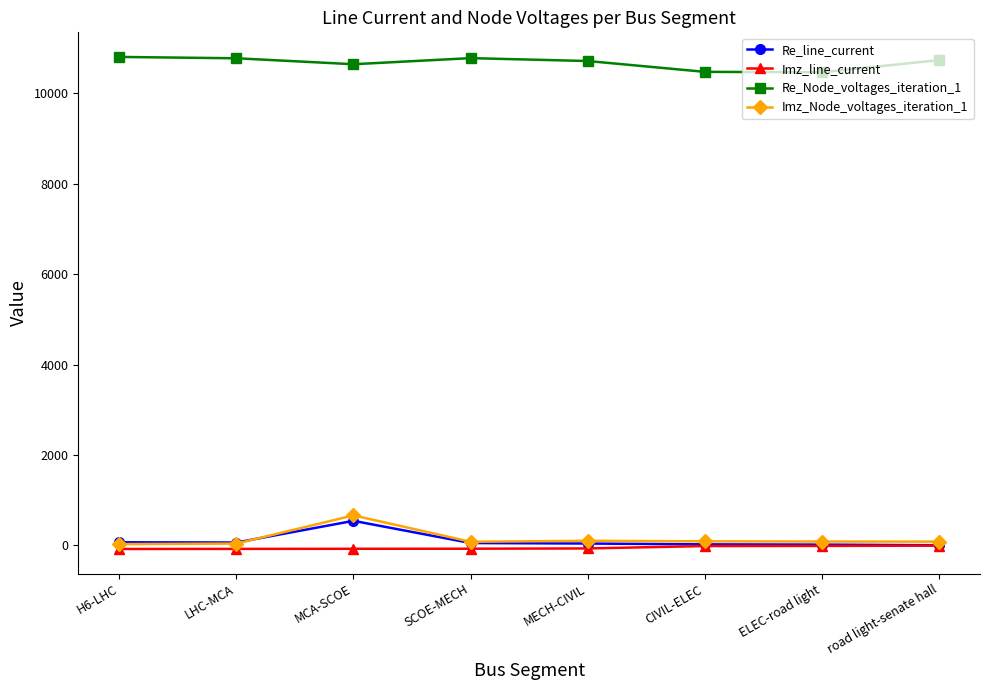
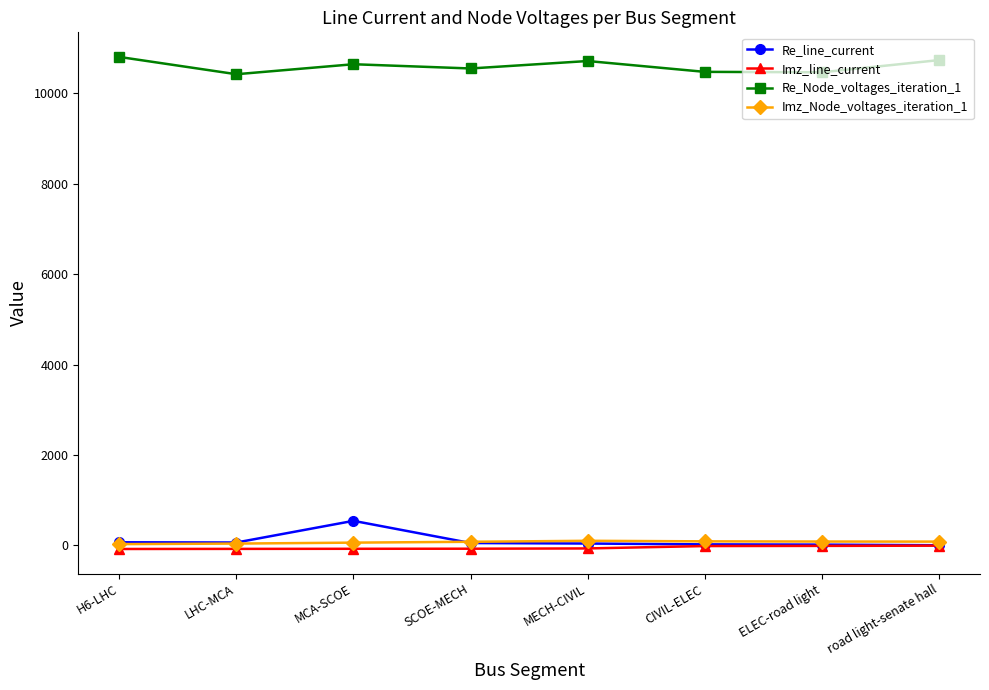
Re_Node_voltages_iteration_1, LHC-MCA: 10800 -> 10400
Imz_Node_voltages_iteration_1, MCA-SCOE: 700 -> 100
Re_Node_voltages_iteration_1, SCOE-MECH: 10800 -> 10500
